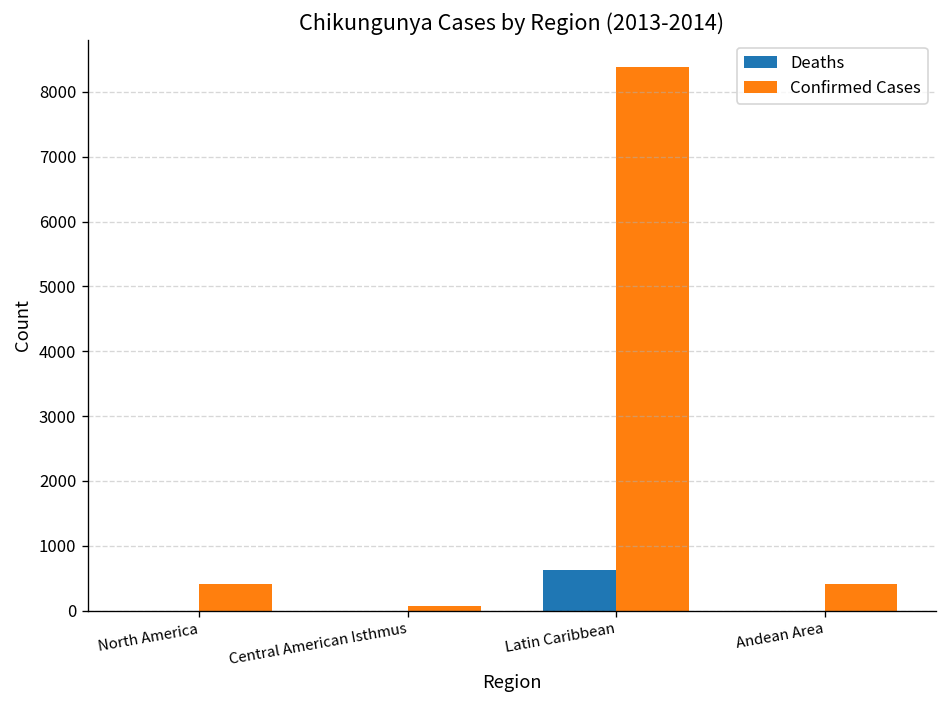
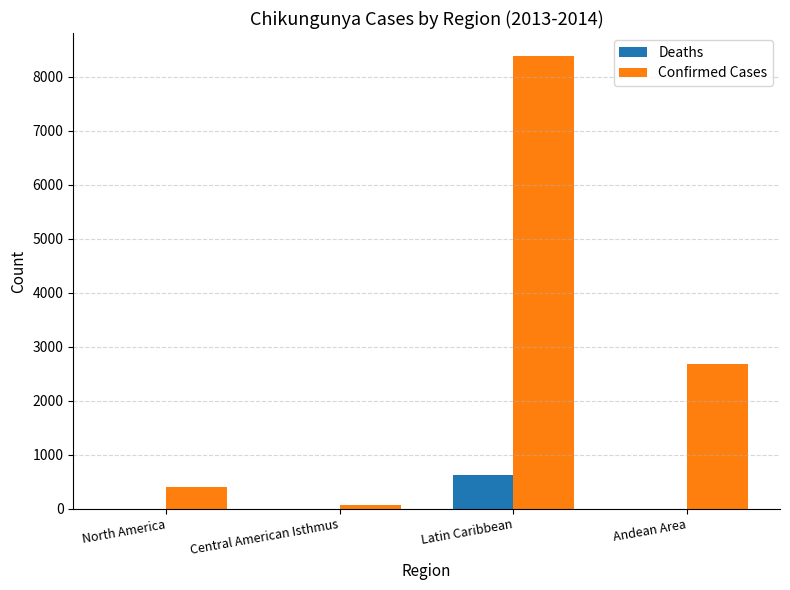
Confirmed Cases, Andean Area: 400 -> 2700
